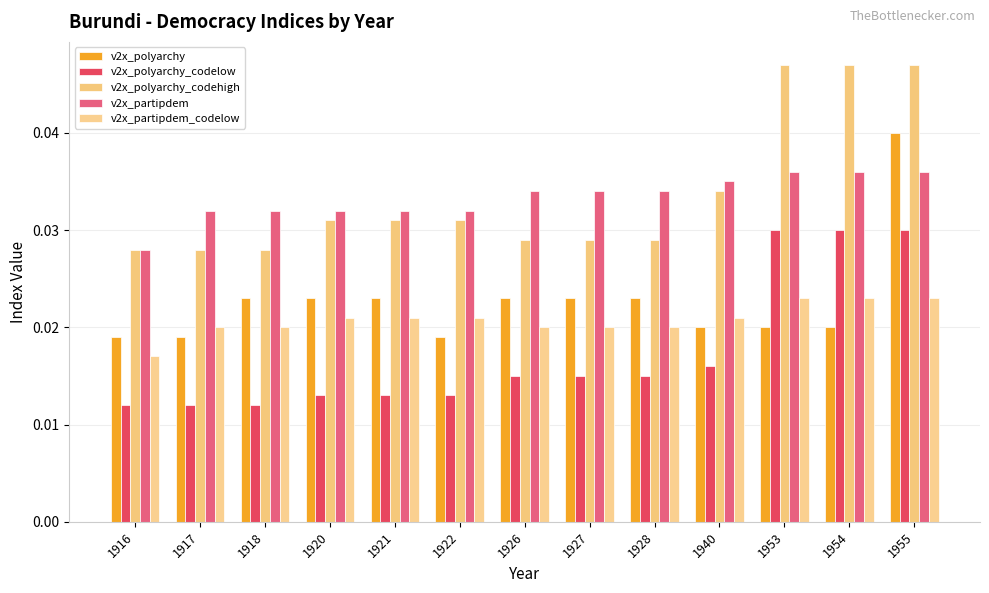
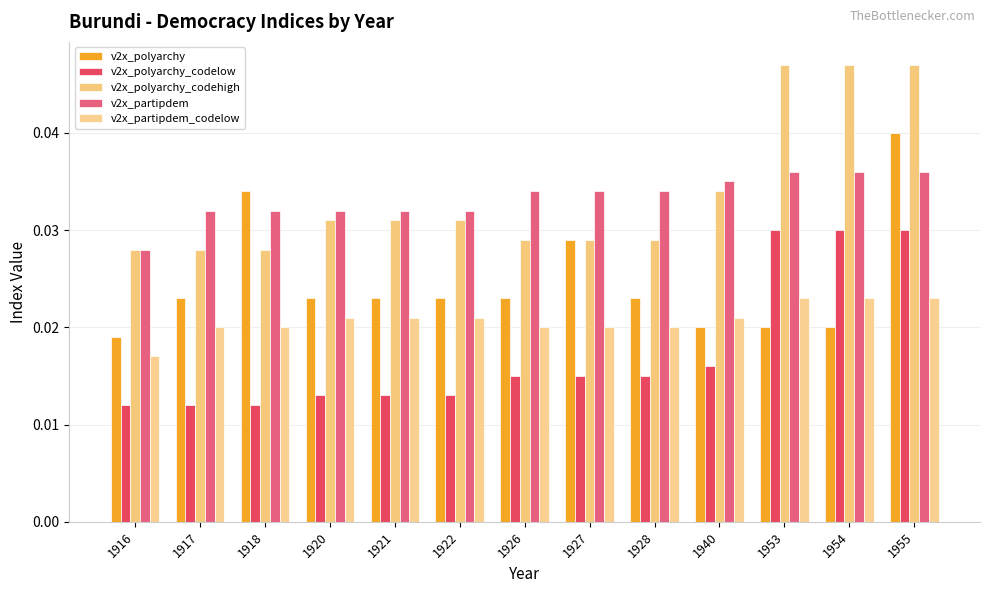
v2x_polyarchy, 1917: 0.019 -> 0.023
v2x_polyarchy, 1918: 0.023 -> 0.034
v2x_polyarchy, 1922: 0.019 -> 0.023
v2x_polyarchy, 1927: 0.023 -> 0.029
